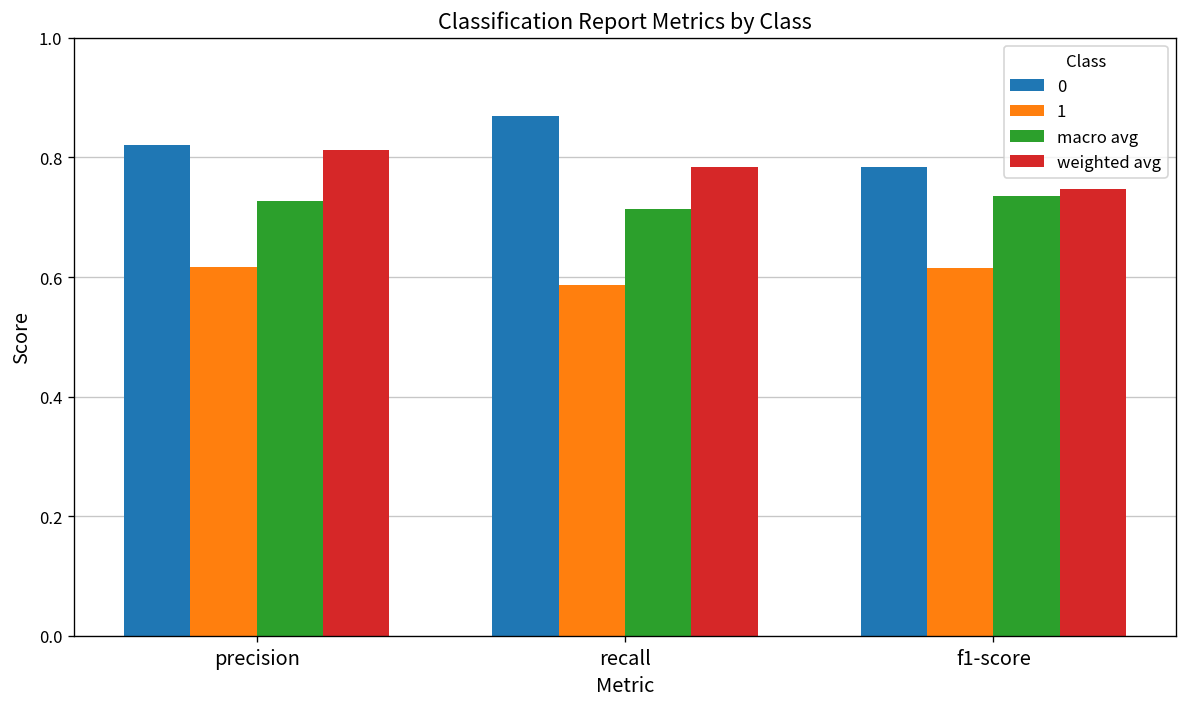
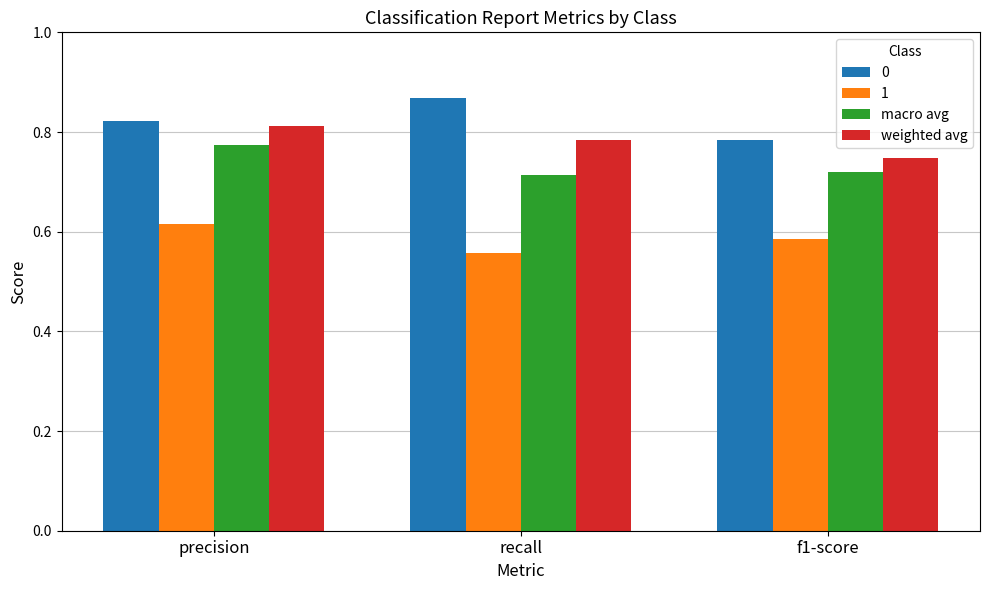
macro avg, precision: 0.73 -> 0.77
1, recall: 0.59 -> 0.56
1, f1-score: 0.62 -> 0.59
macro avg, f1-score: 0.74 -> 0.72
